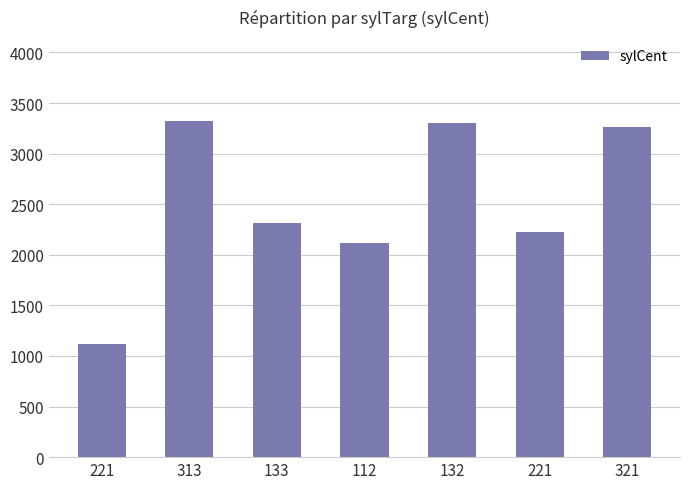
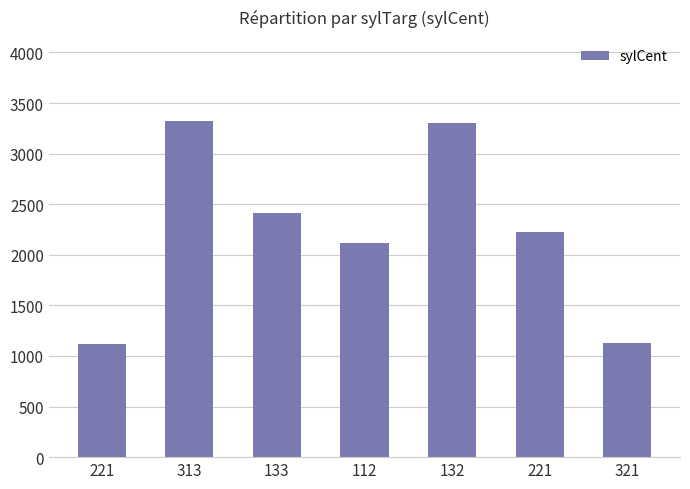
133: 2310 -> 2410
321: 3260 -> 1130
